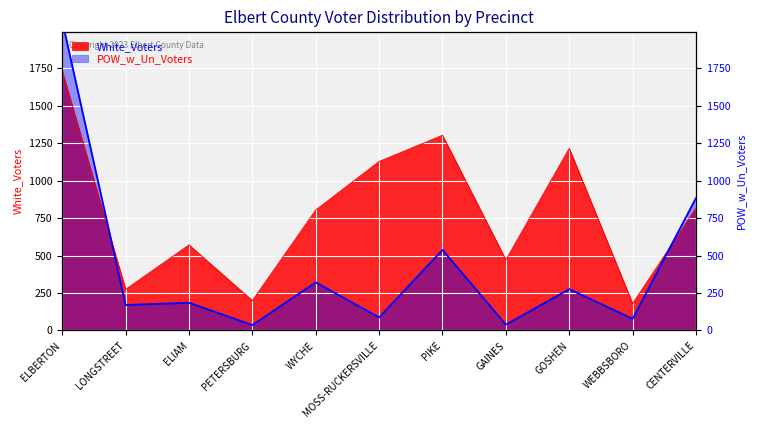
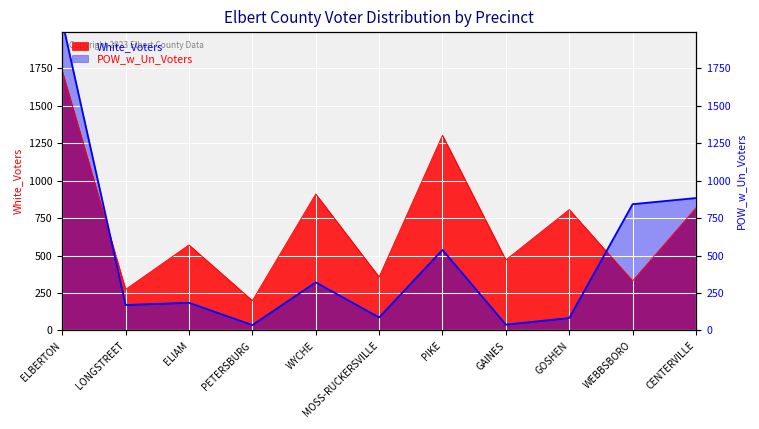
White_Voters, WYCHE: 800 -> 910
White_Voters, MOSS-RUCKERSVILLE: 1130 -> 360
White_Voters, GOSHEN: 1220 -> 810
POW_w_Un_Voters, GOSHEN: 280 -> 80
White_Voters, WEBBSBORO: 180 -> 330
POW_w_Un_Voters, WEBBSBORO: 80 -> 840
